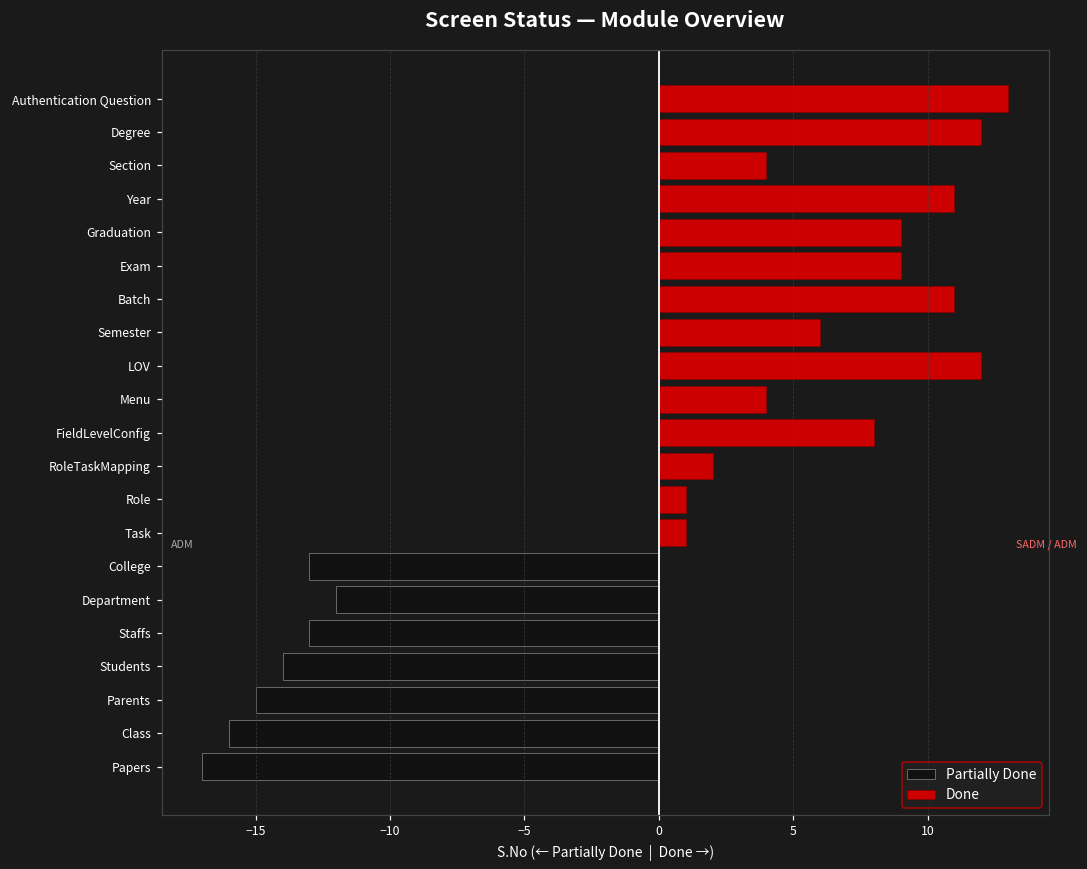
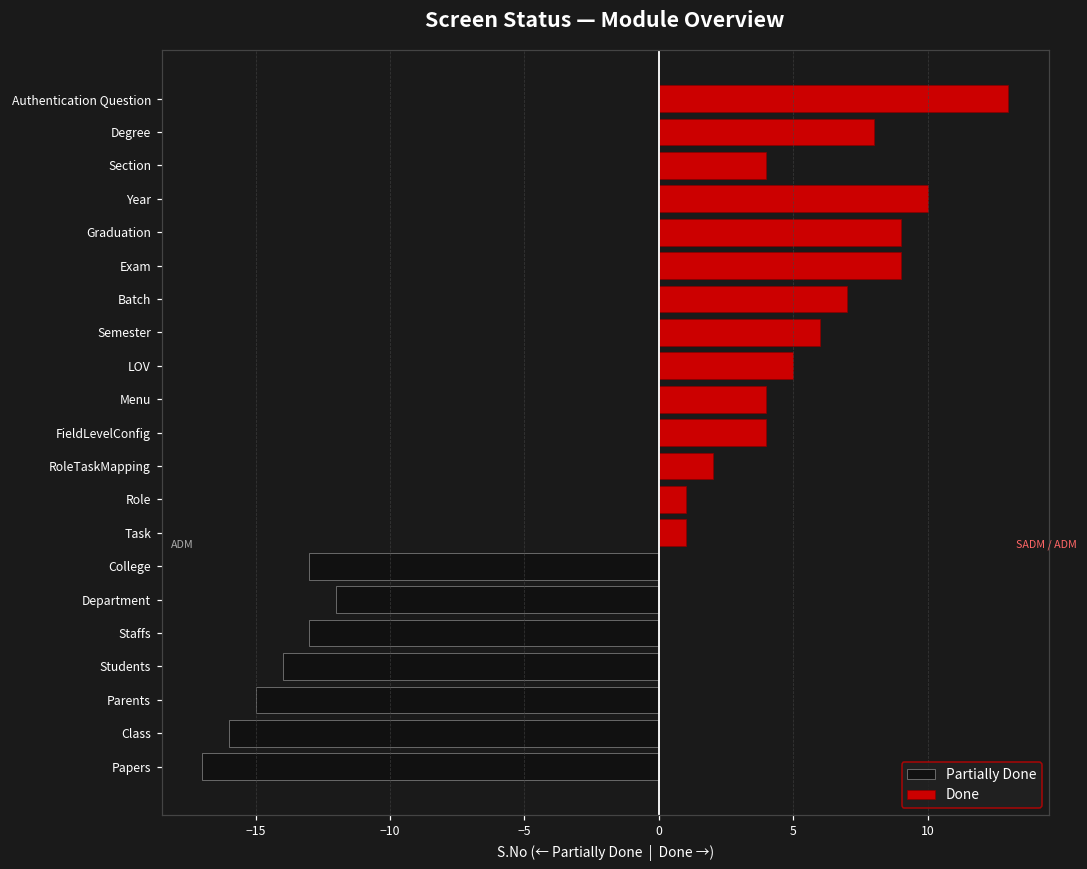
Done, Degree: 12 -> 8
Done, Year: 11 -> 10
Done, Batch: 11 -> 7
Done, LOV: 12 -> 5
Done, FieldLevelConfig: 8 -> 4
